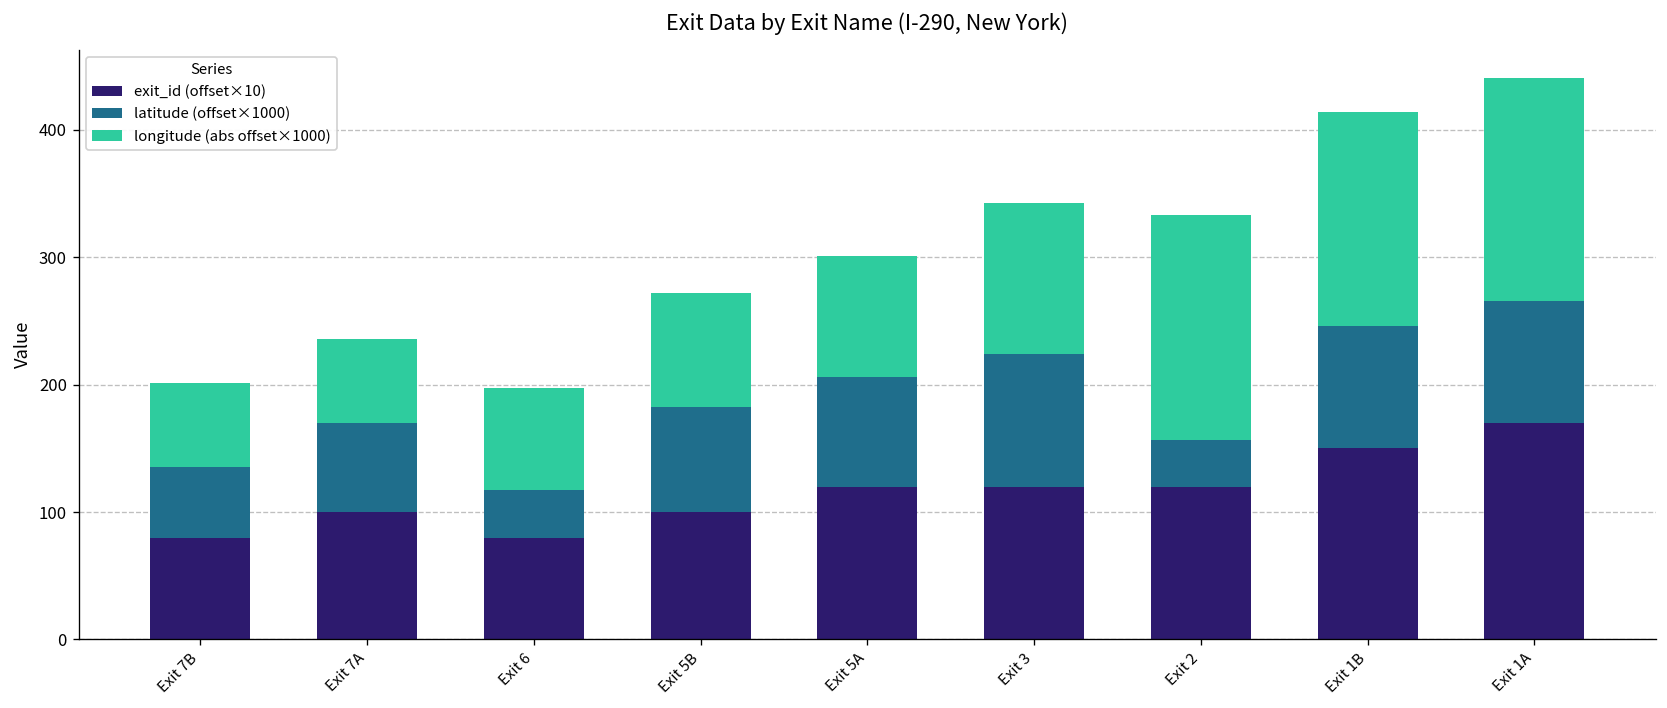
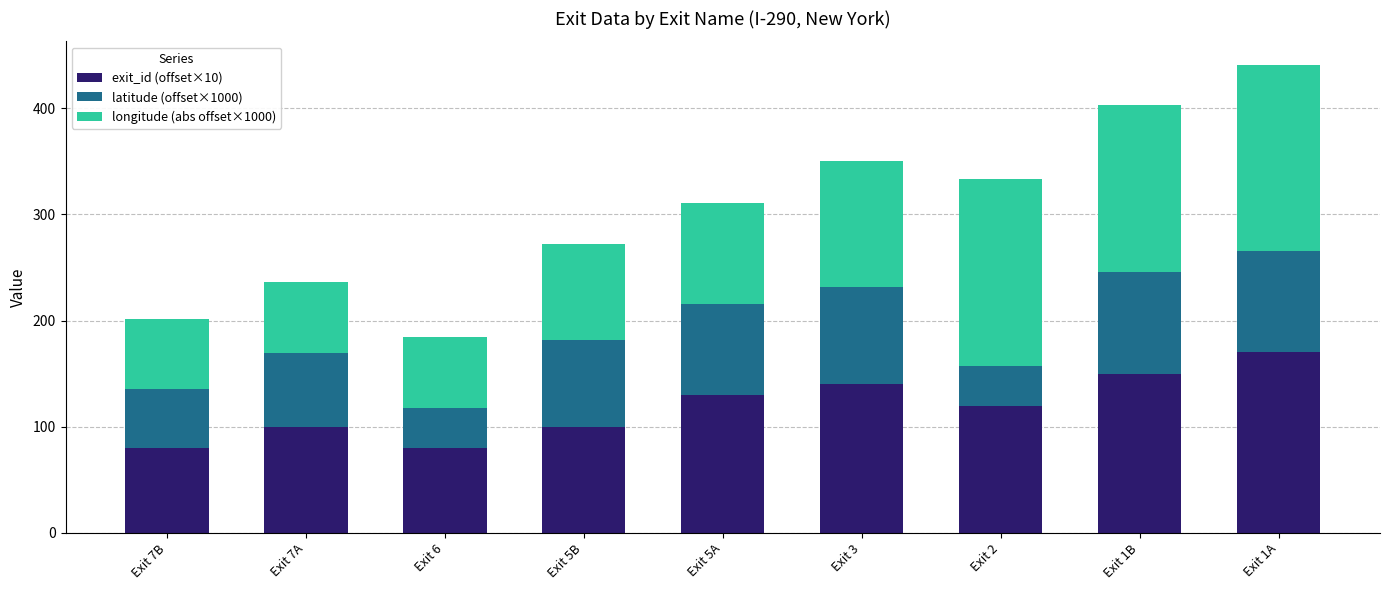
longitude (abs offset×1000), Exit 6: 80 -> 67
exit_id (offset×10), Exit 5A: 120 -> 130
exit_id (offset×10), Exit 3: 120 -> 140
latitude (offset×1000), Exit 3: 104 -> 92
longitude (abs offset×1000), Exit 1B: 168 -> 158
